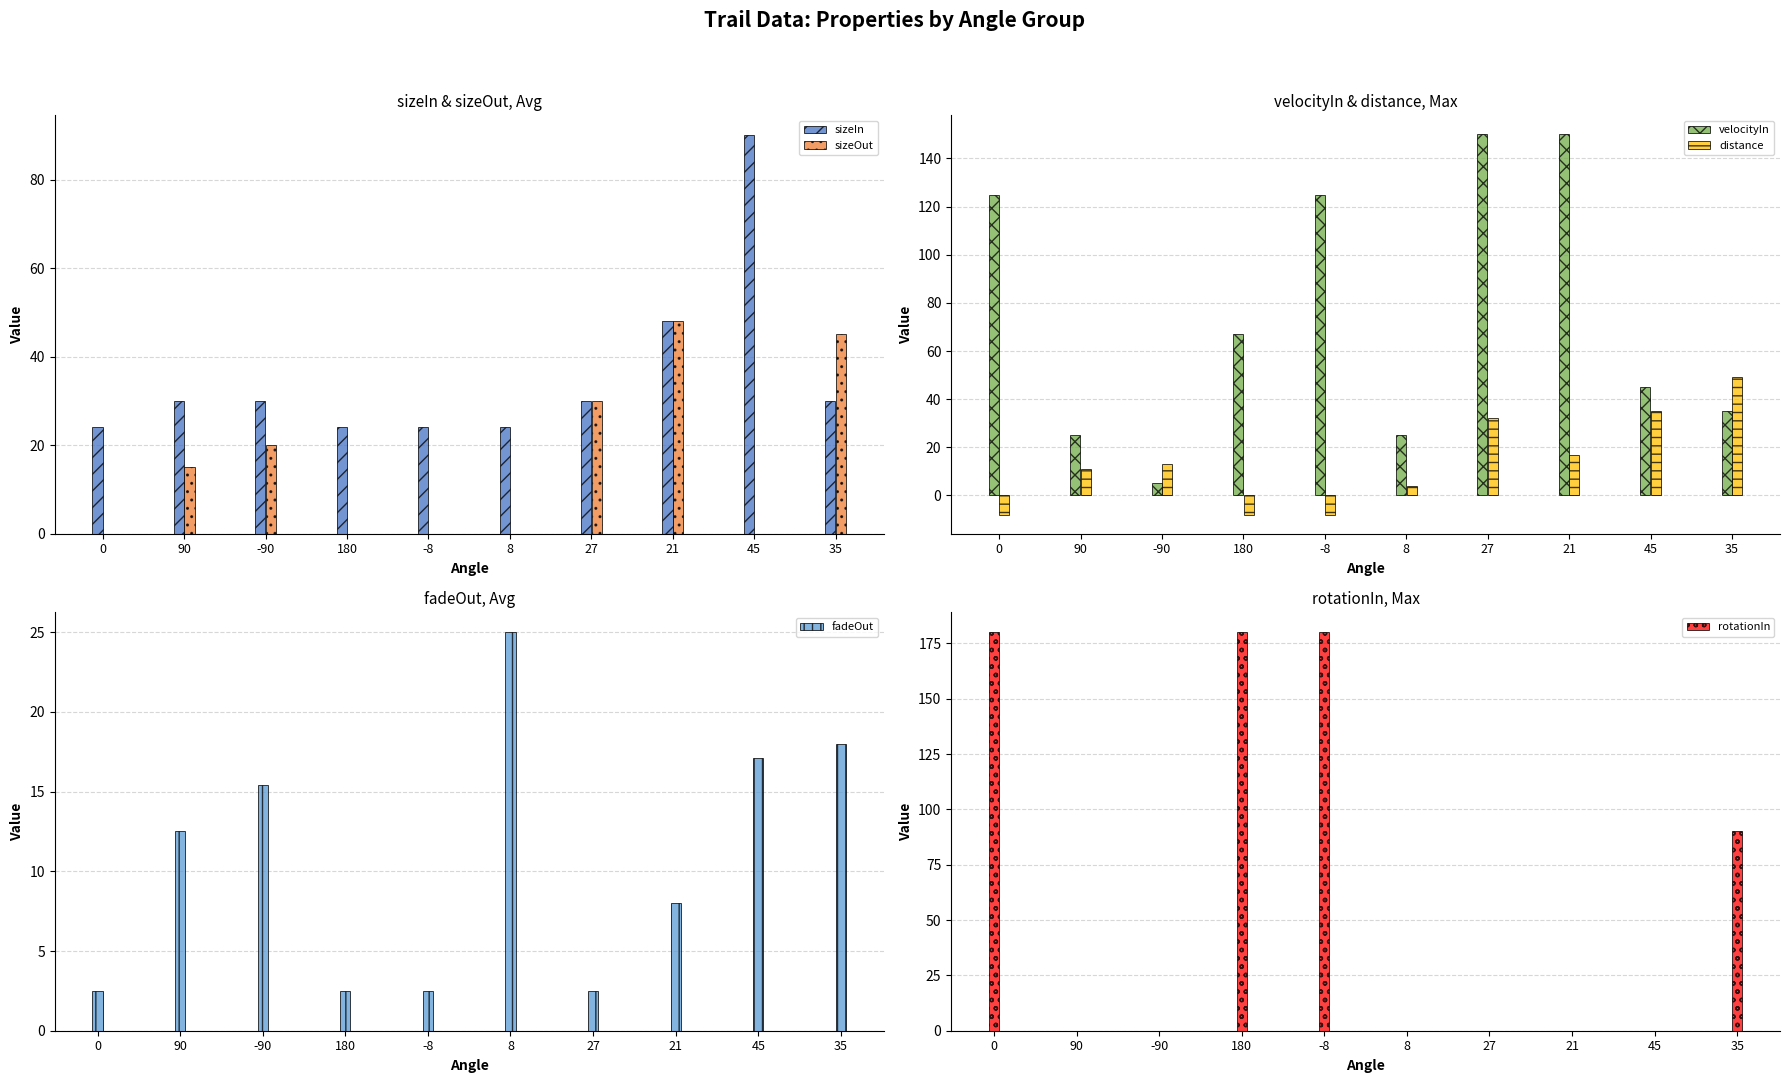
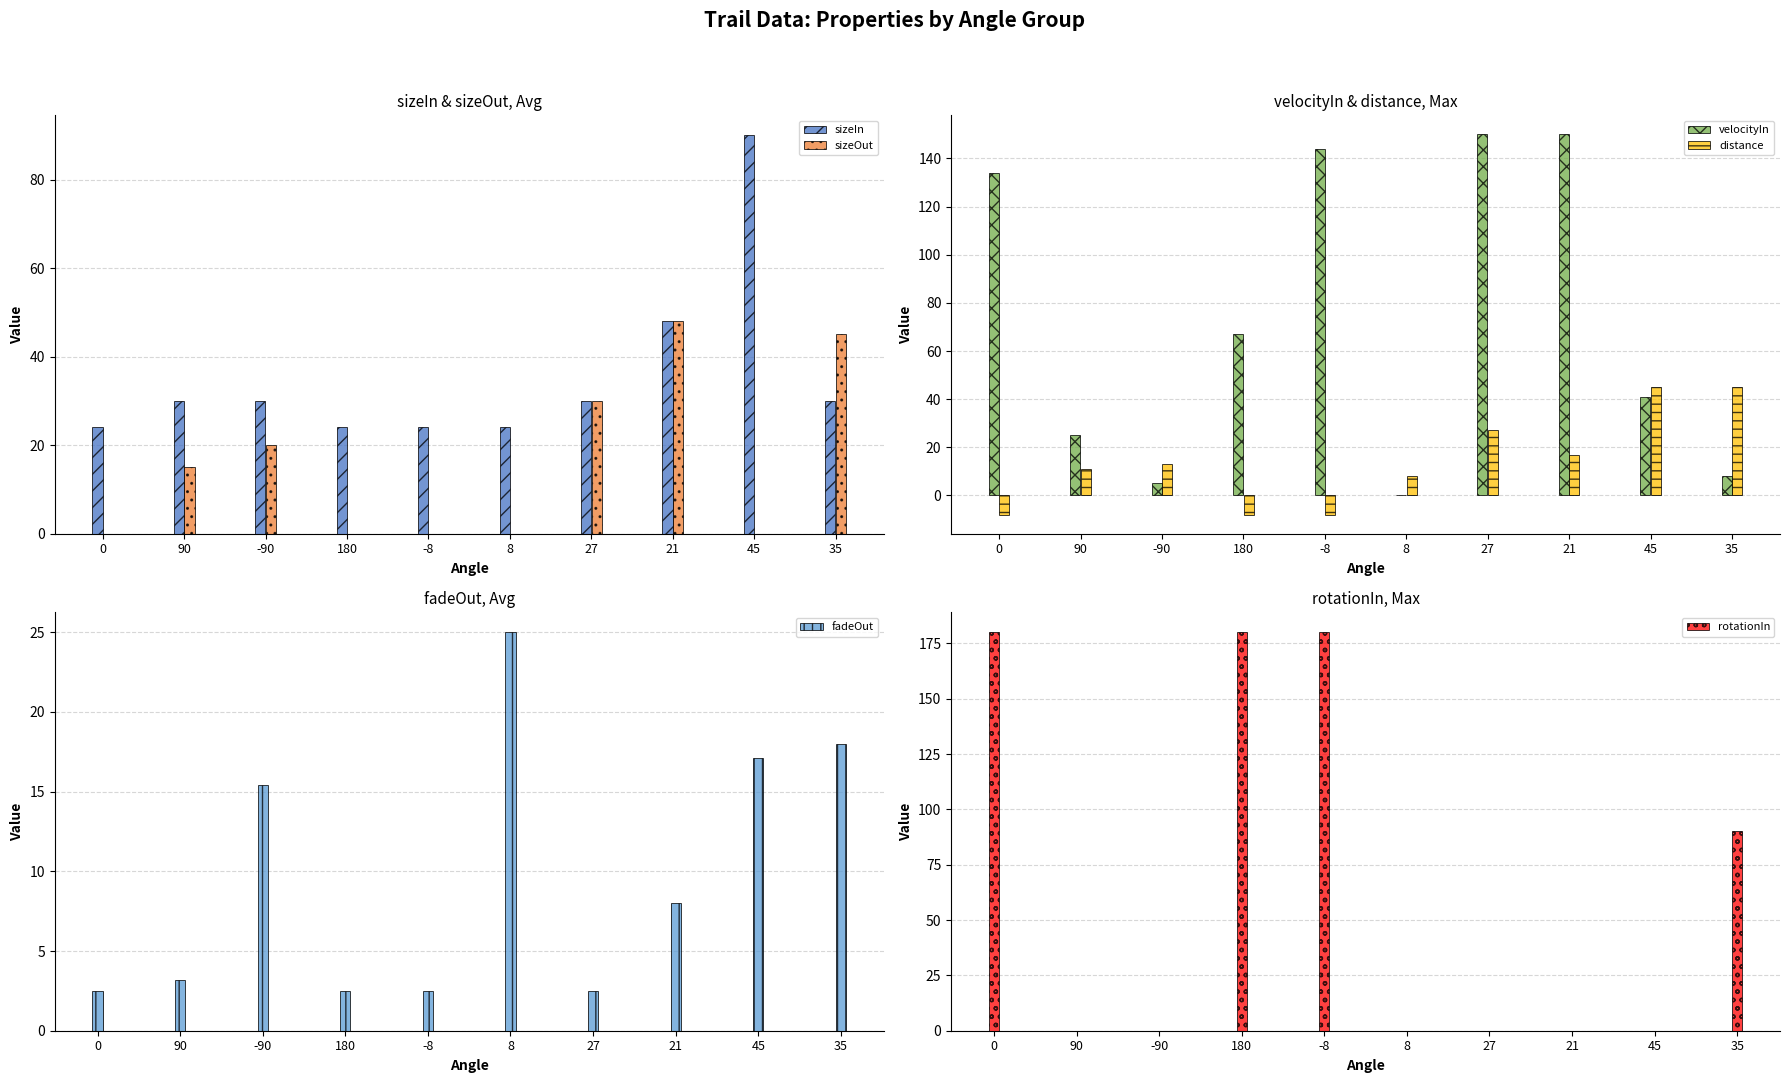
velocityIn & distance, Max, velocityIn, 0: 125 -> 134
velocityIn & distance, Max, velocityIn, -8: 125 -> 144
velocityIn & distance, Max, velocityIn, 8: 25 -> 0
velocityIn & distance, Max, distance, 8: 4 -> 8
velocityIn & distance, Max, distance, 27: 32 -> 27
velocityIn & distance, Max, velocityIn, 45: 45 -> 41
velocityIn & distance, Max, distance, 45: 35 -> 45
velocityIn & distance, Max, velocityIn, 35: 35 -> 8
velocityIn & distance, Max, distance, 35: 49 -> 45
fadeOut, Avg, 90: 12.5 -> 3.2
